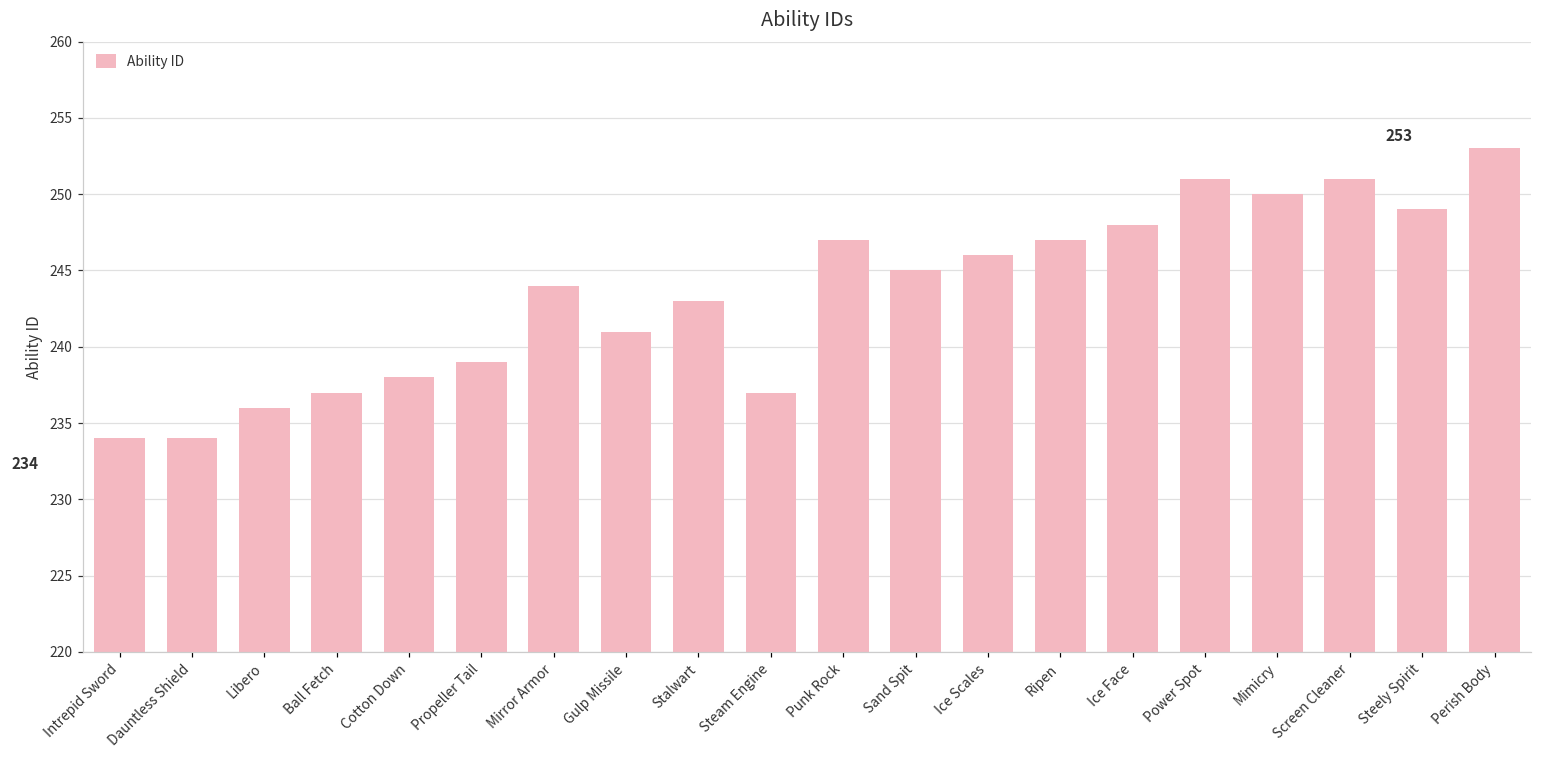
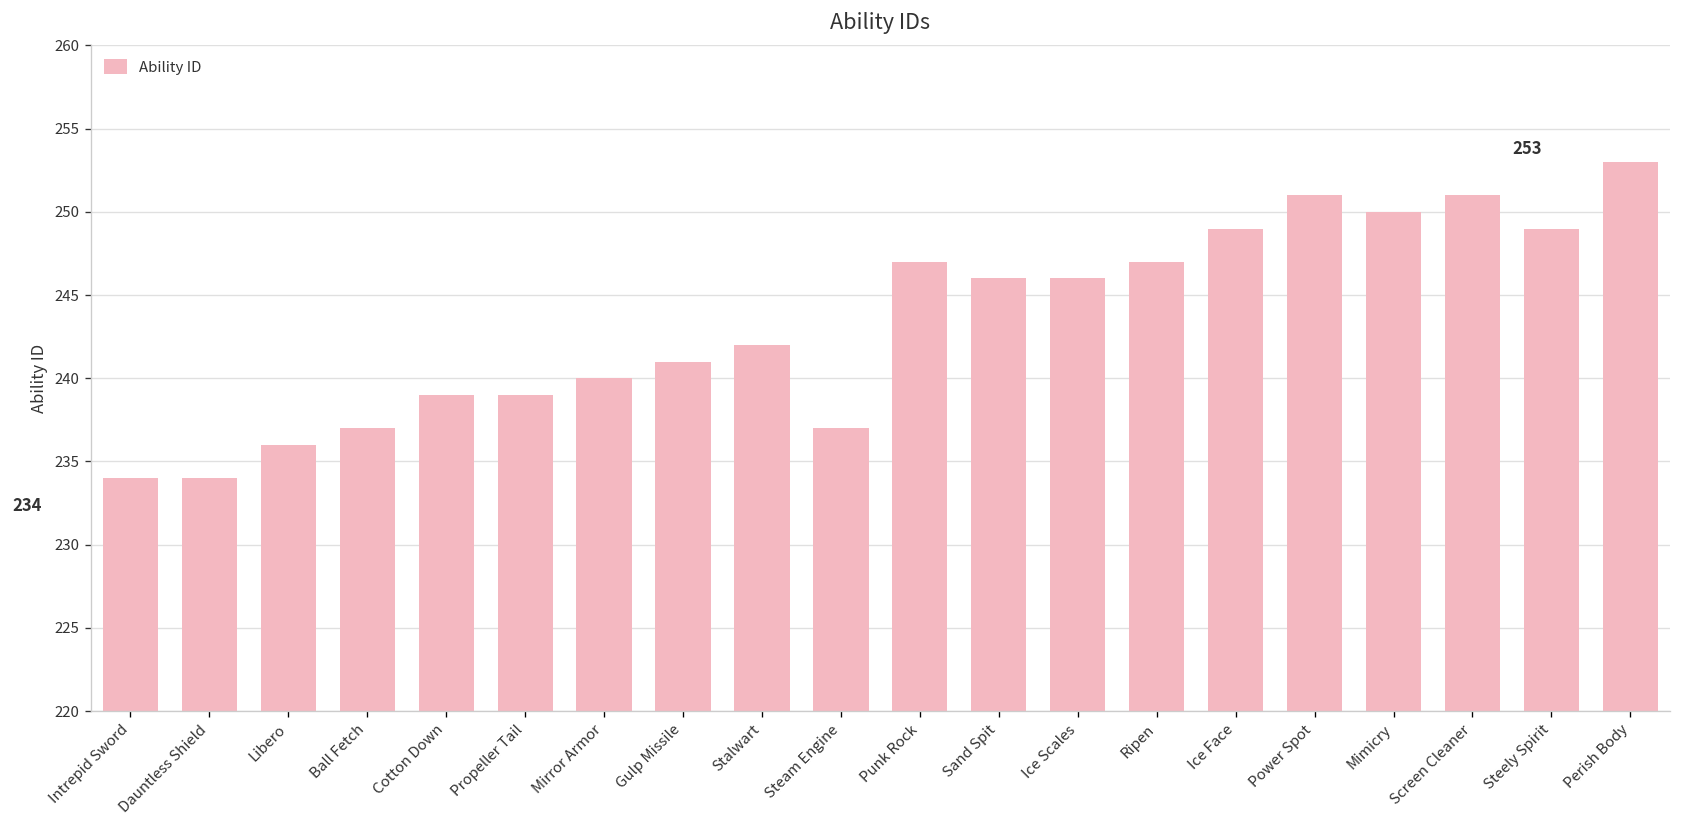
Cotton Down: 238 -> 239
Mirror Armor: 244 -> 240
Stalwart: 243 -> 242
Sand Spit: 245 -> 246
Ice Face: 248 -> 249
